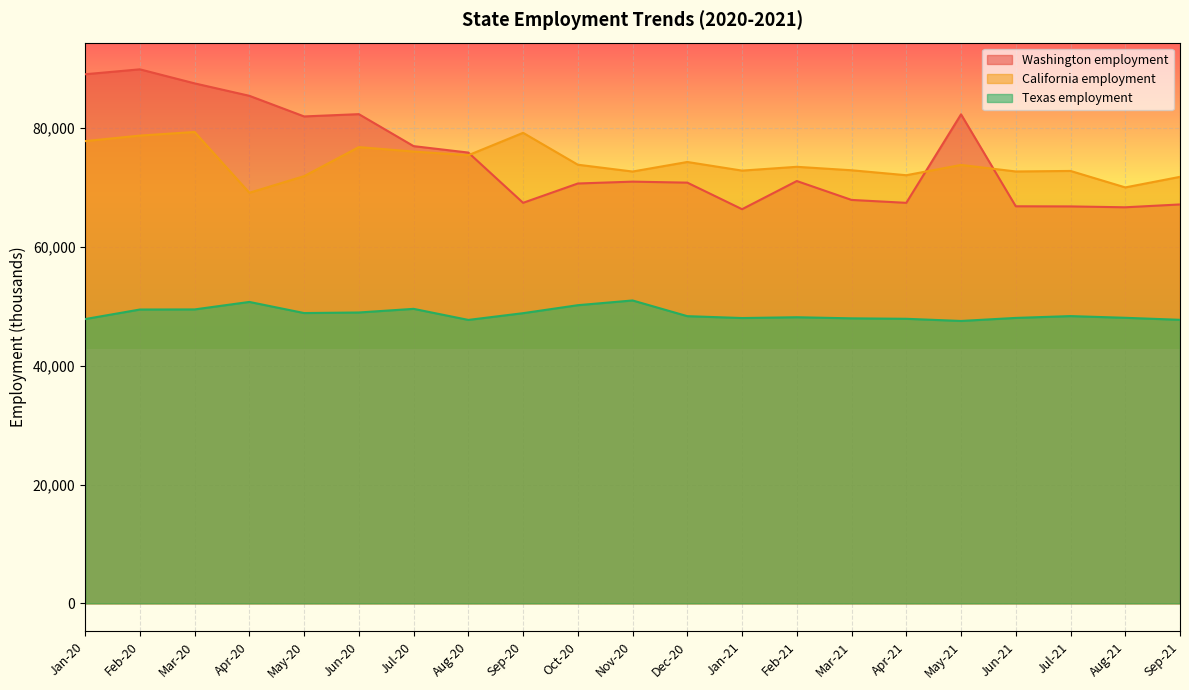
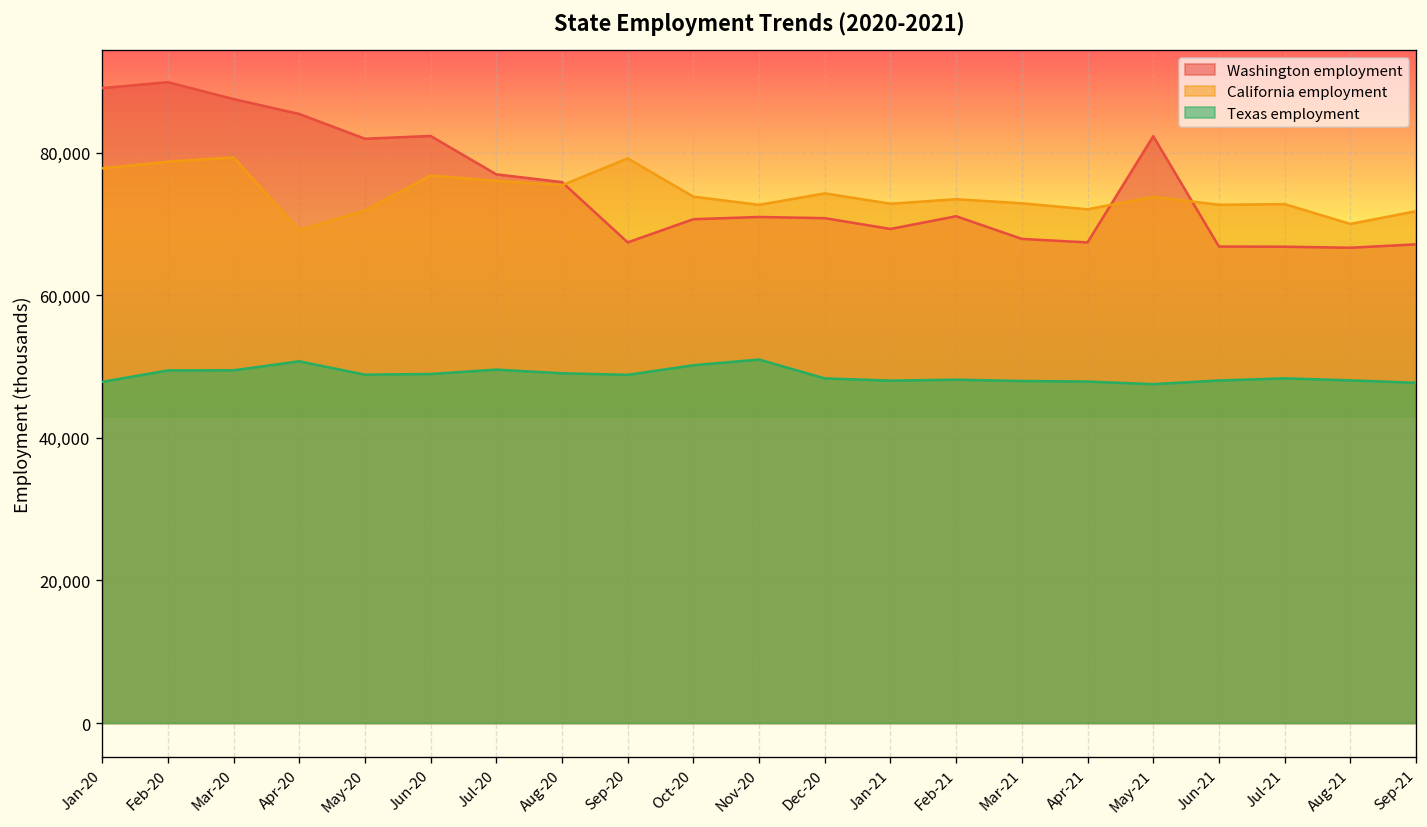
Texas employment, Aug-20: 48,000 -> 49,000
Washington employment, Jan-21: 66,000 -> 69,000
